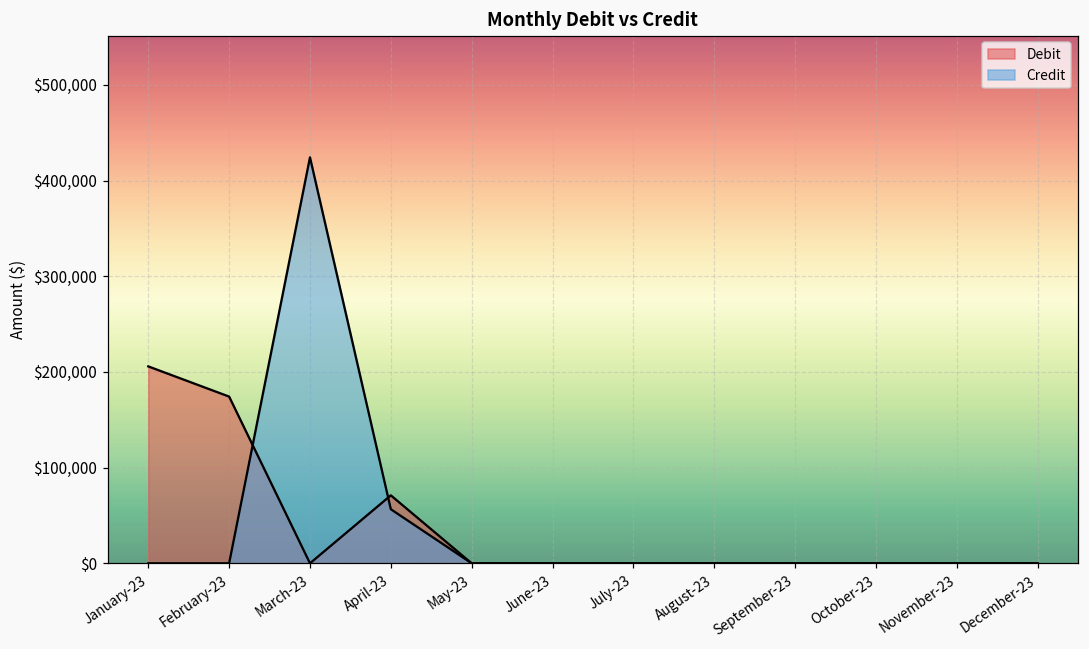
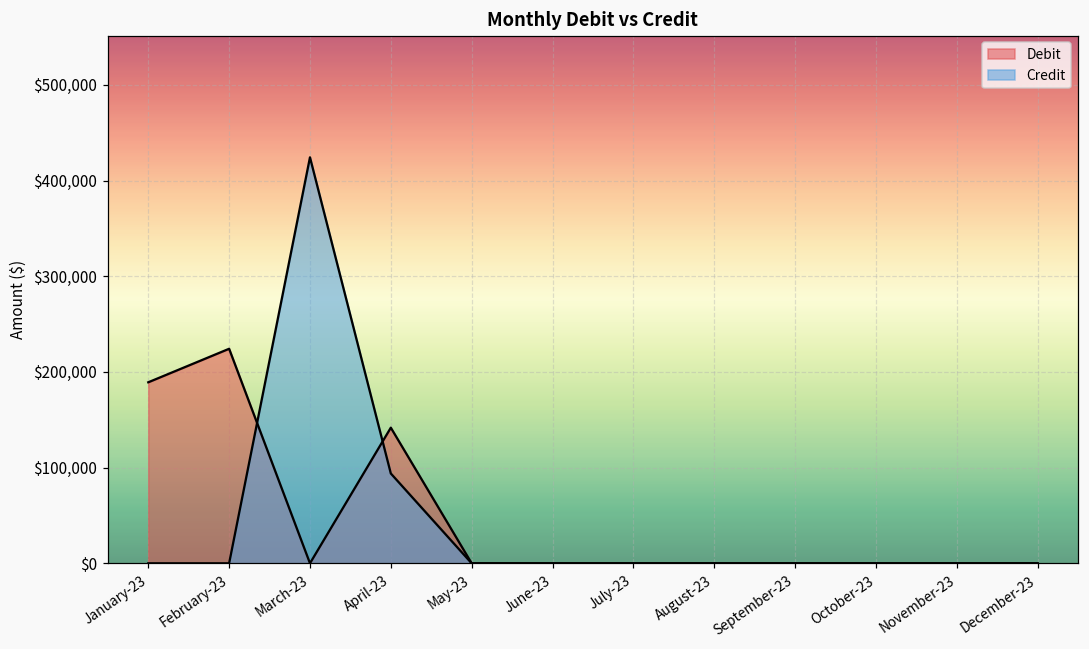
Debit, January-23: $210,000 -> $190,000
Debit, February-23: $170,000 -> $220,000
Debit, April-23: $70,000 -> $140,000
Credit, April-23: $60,000 -> $90,000
